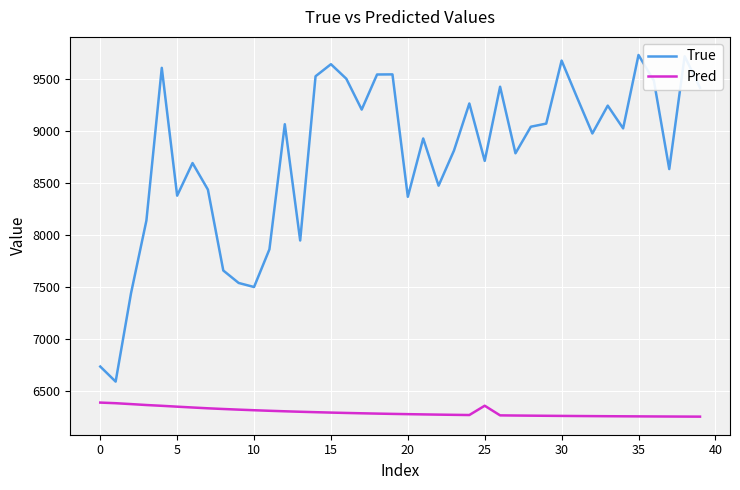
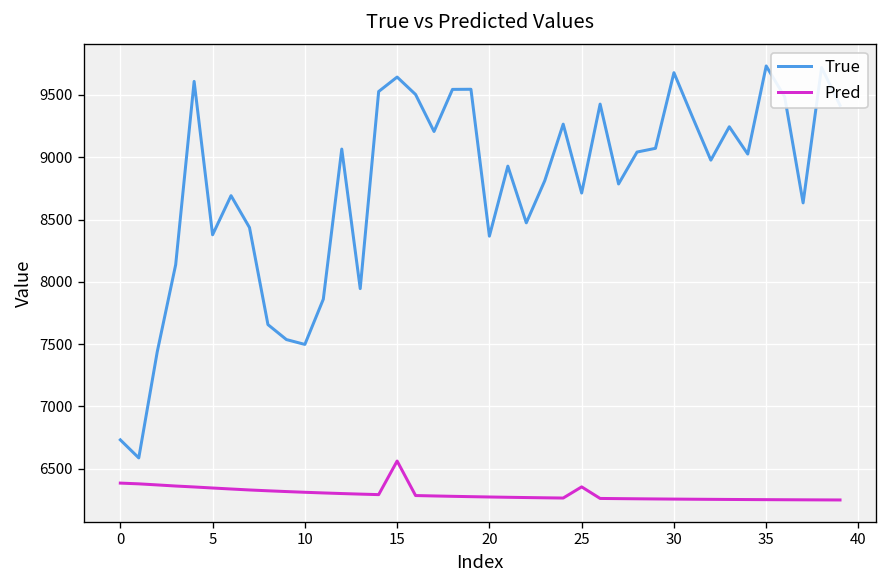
Pred, 15: 6290 -> 6560
